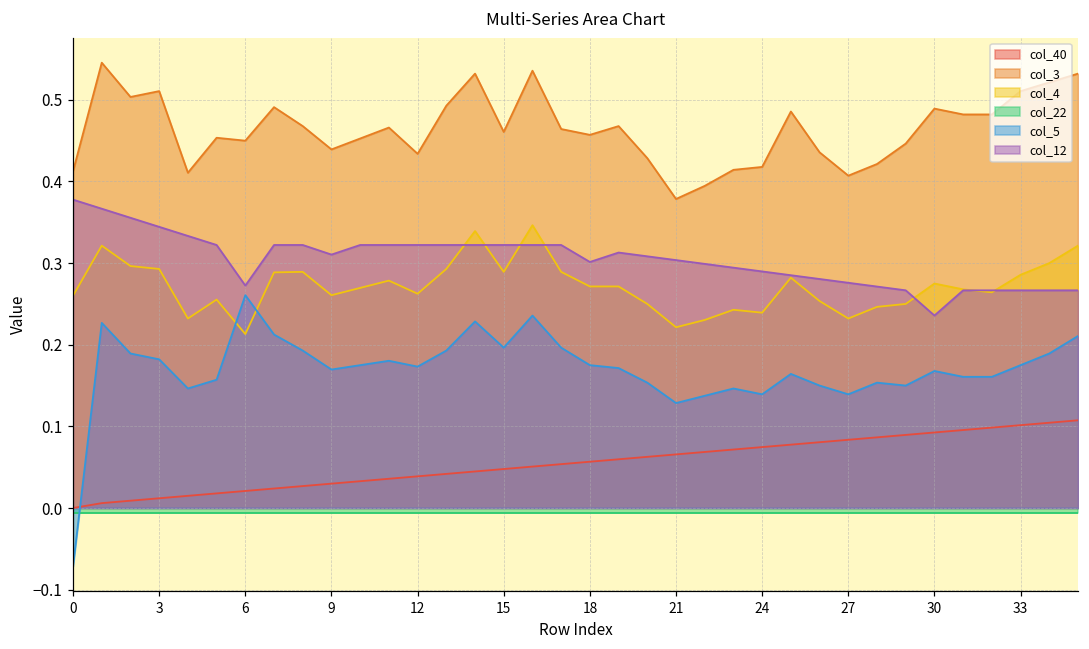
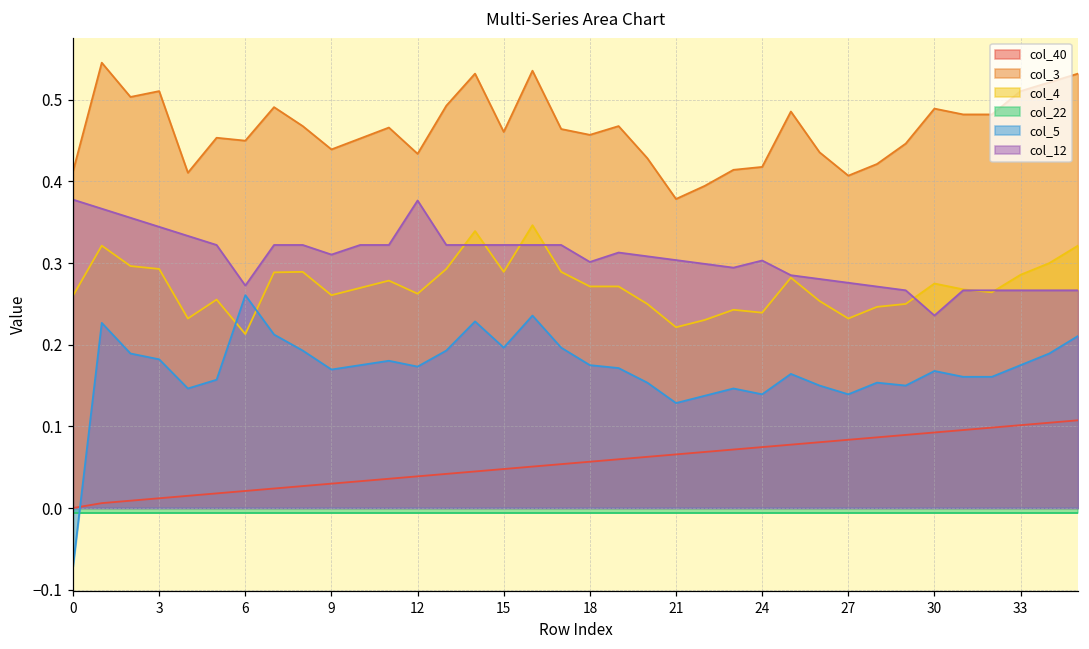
col_12, 12: 0.32 -> 0.38
col_12, 24: 0.29 -> 0.30
